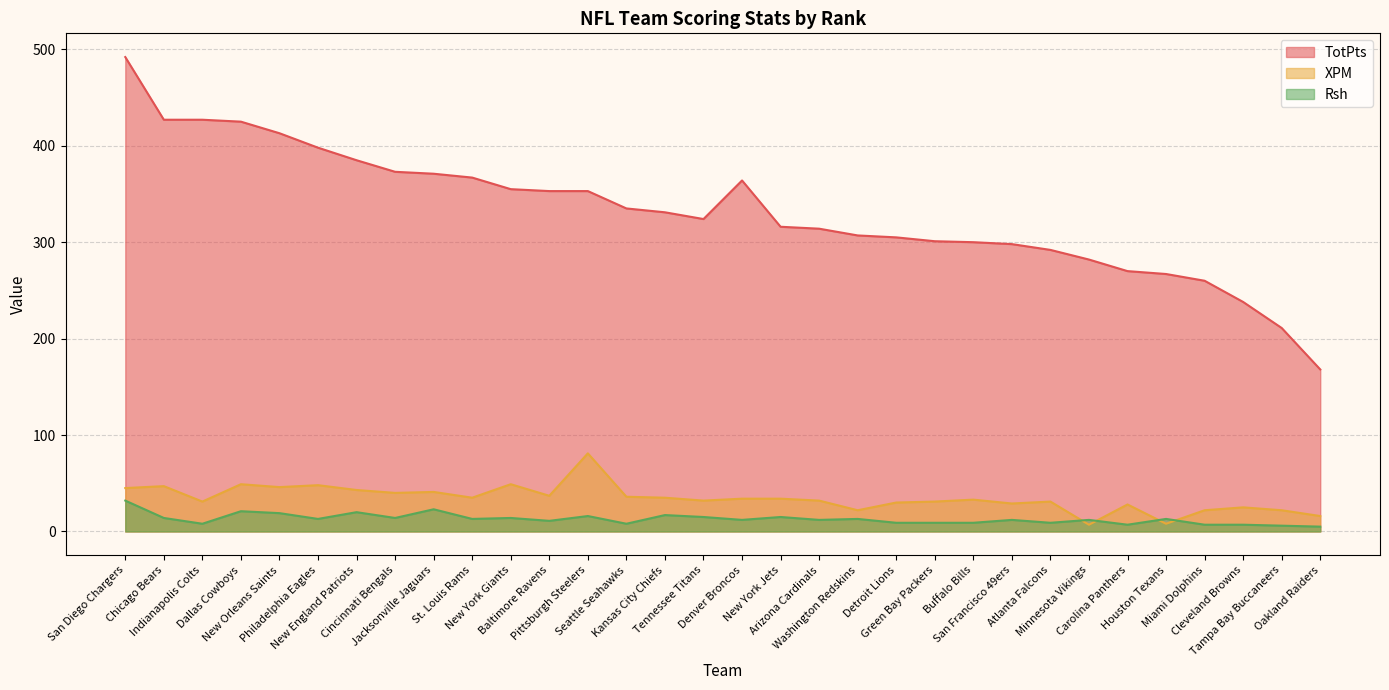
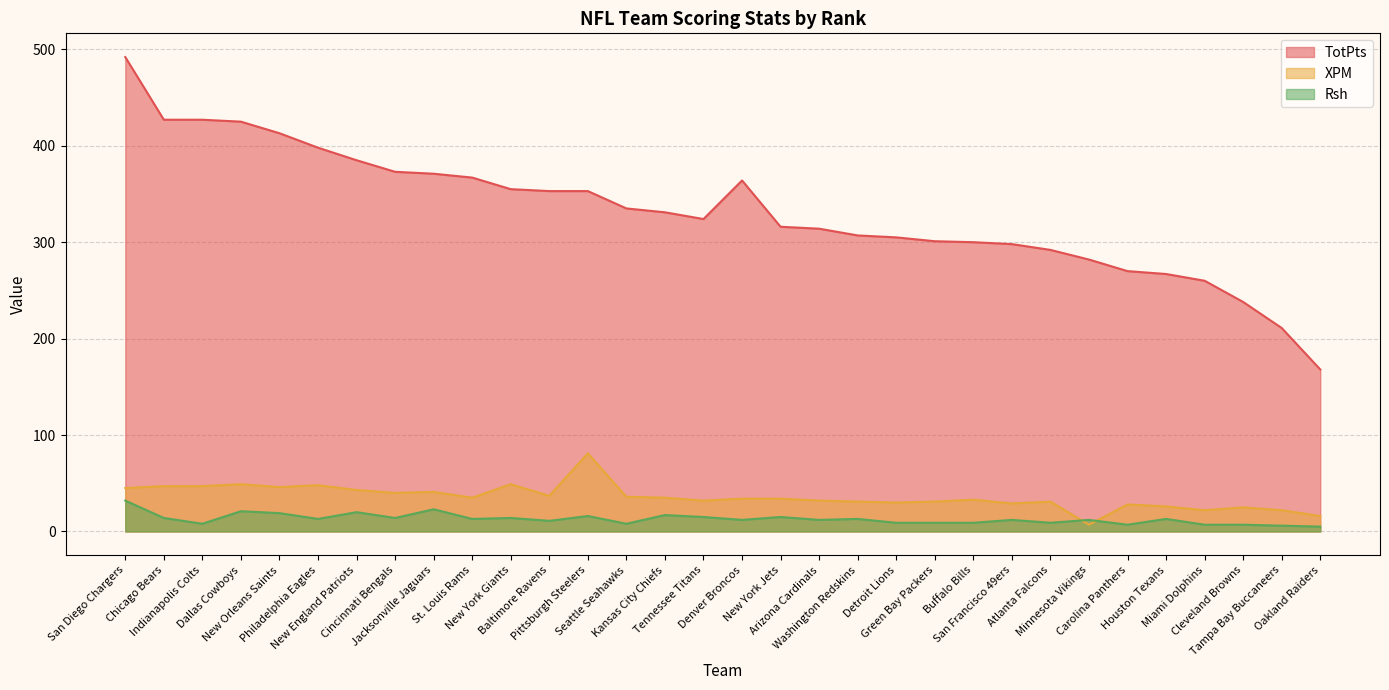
XPM, Indianapolis Colts: 30 -> 50
XPM, Washington Redskins: 20 -> 30
XPM, Houston Texans: 10 -> 30
